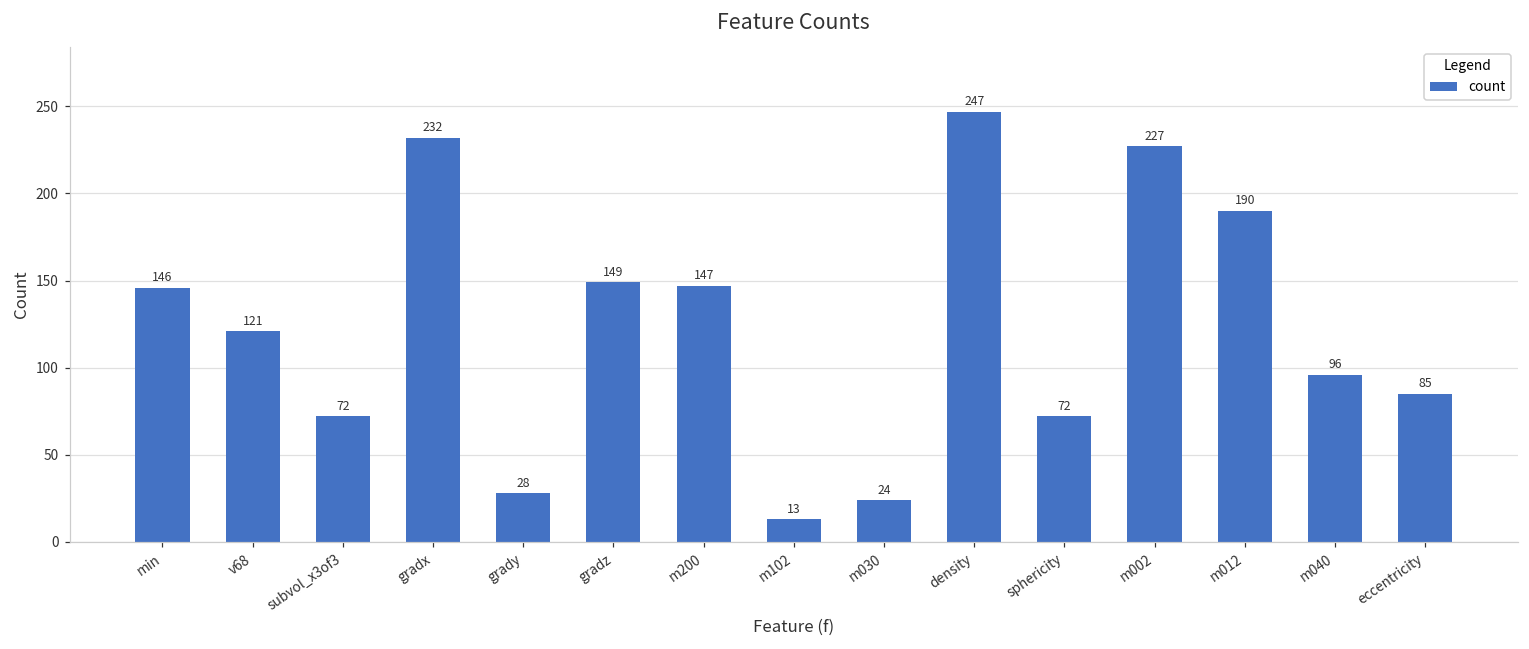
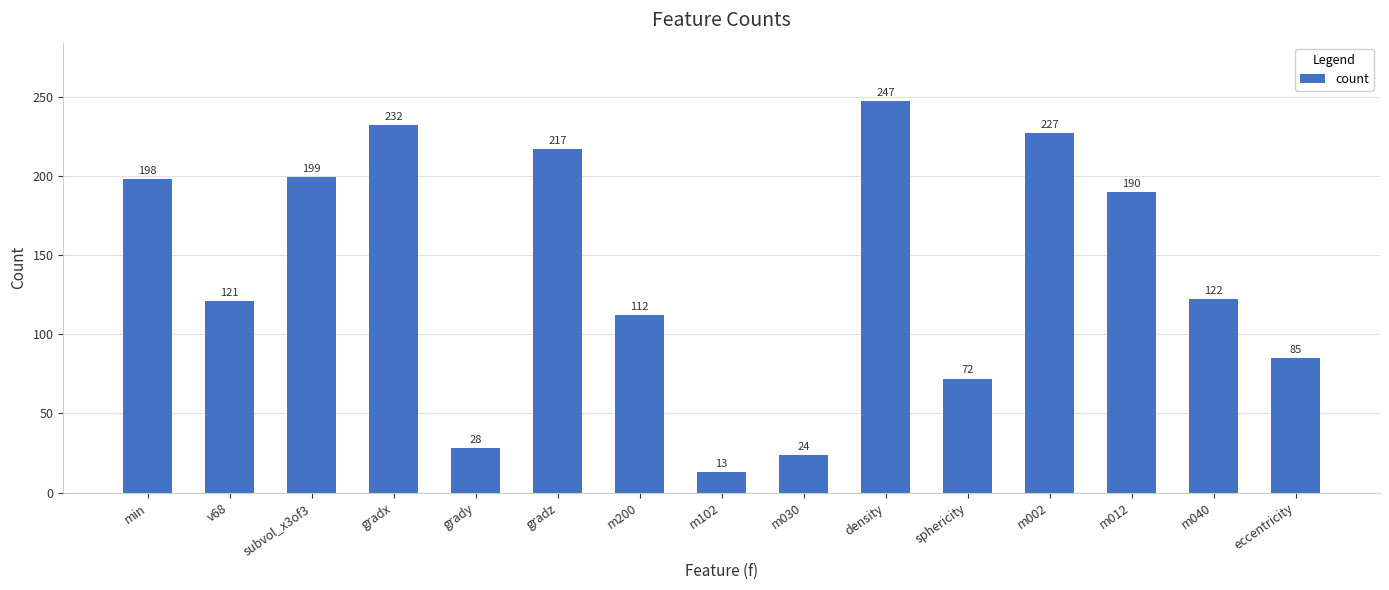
min: 146 -> 198
subvol_x3of3: 72 -> 199
gradz: 149 -> 217
m200: 147 -> 112
m040: 96 -> 122
